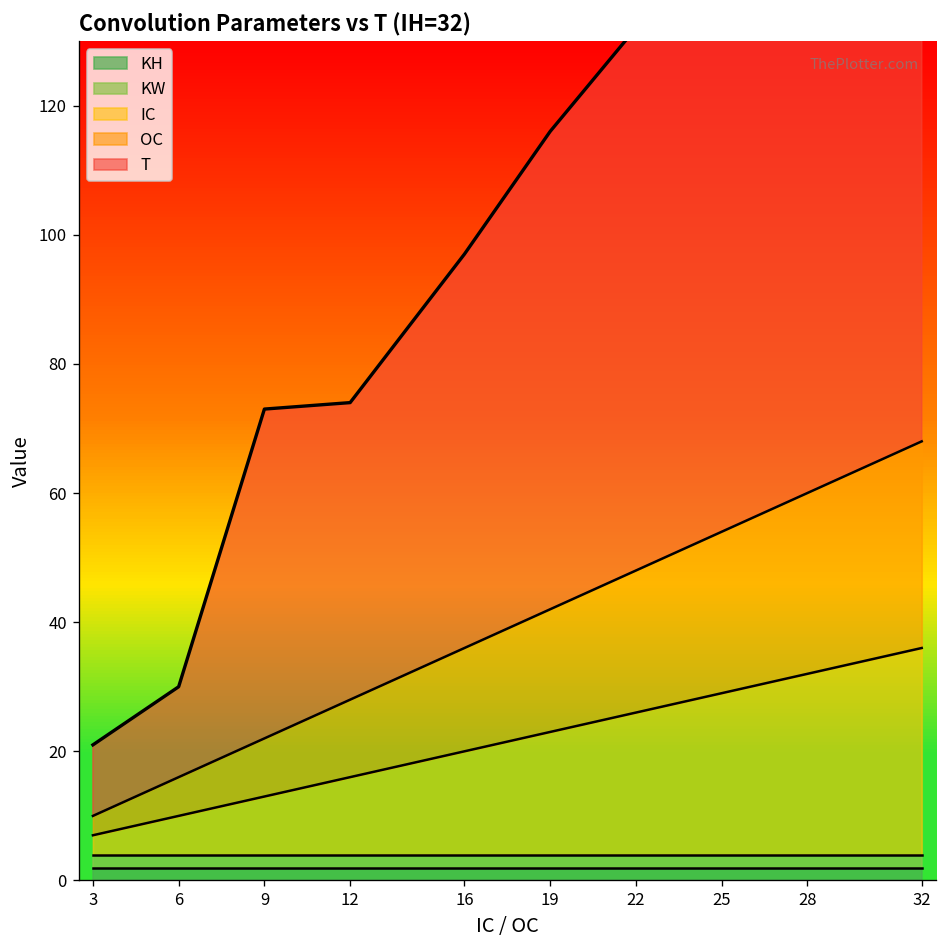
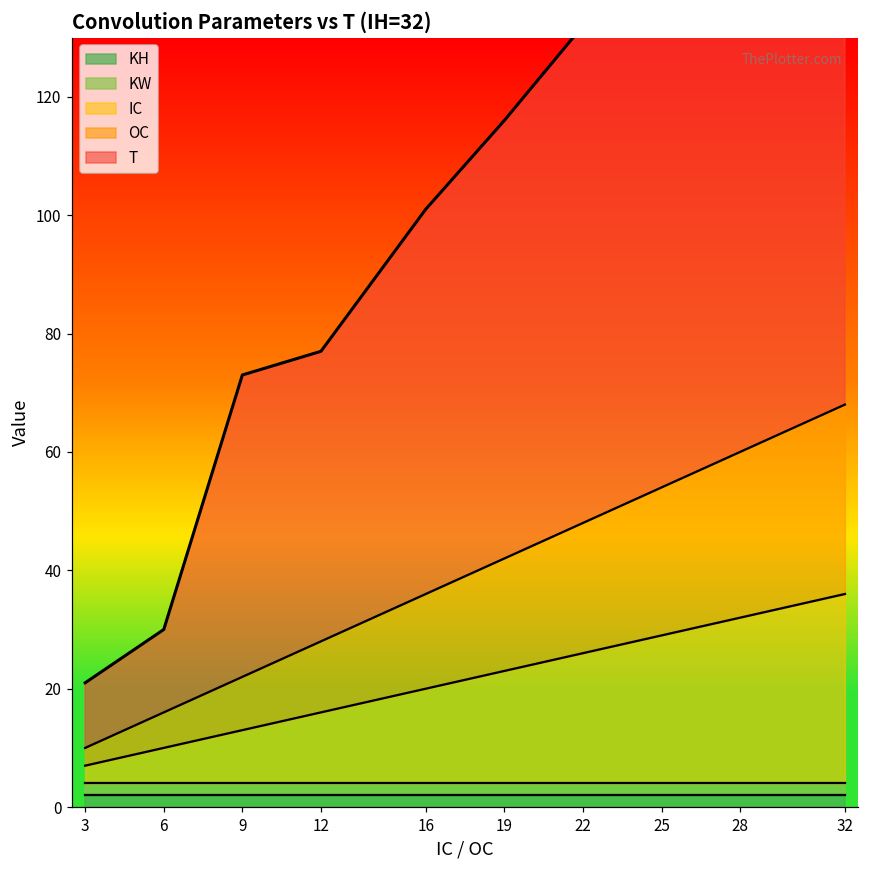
T, 12: 46 -> 49
T, 16: 61 -> 65
